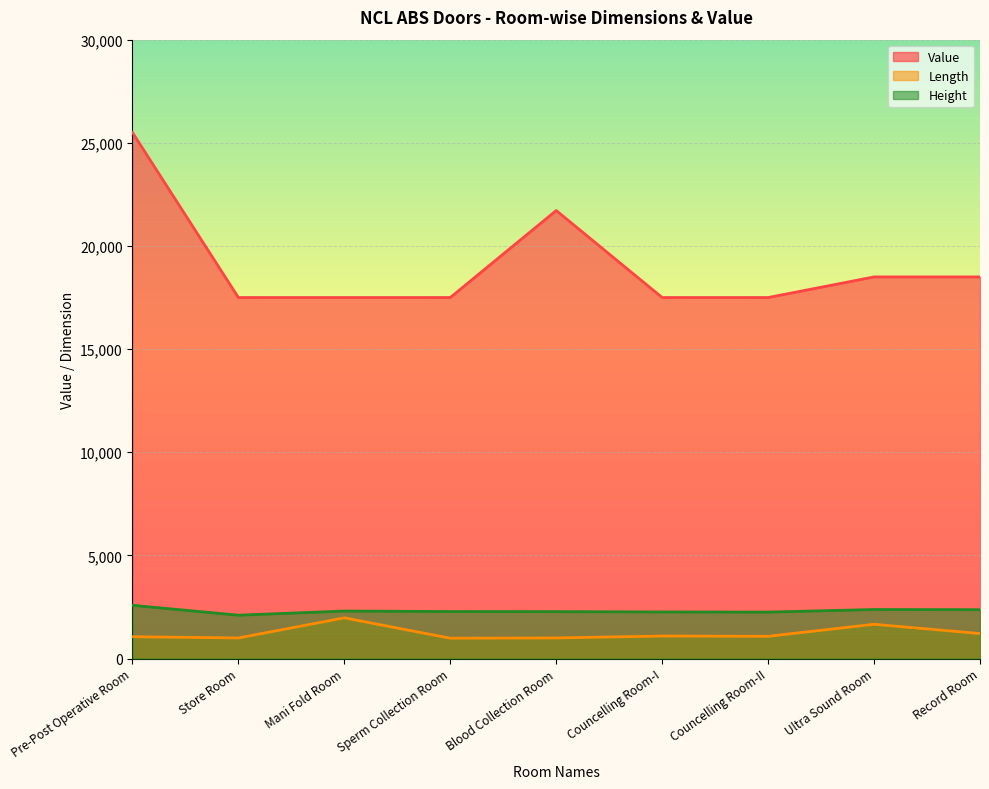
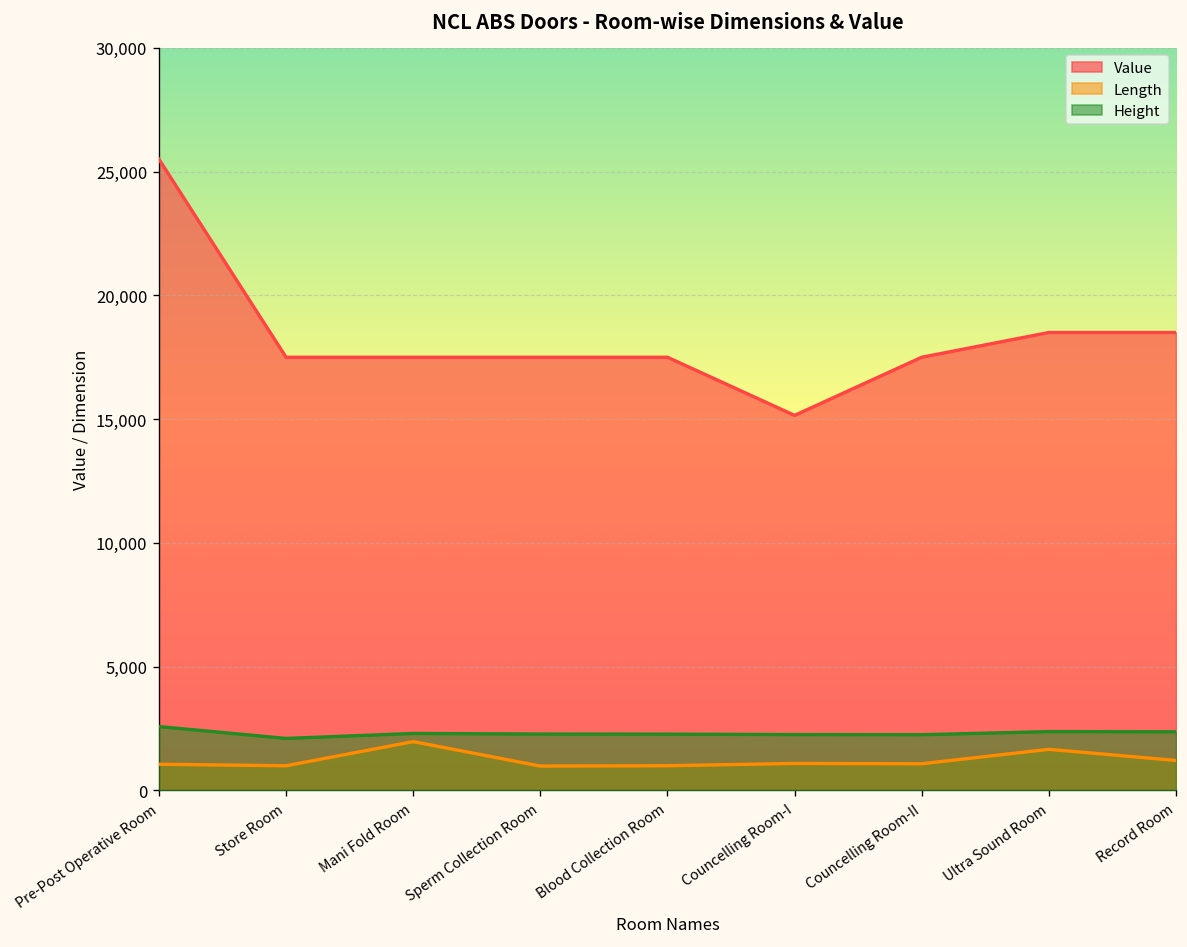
Value, Blood Collection Room: 21,700 -> 17,500
Value, Councelling Room-I: 17,500 -> 15,200
